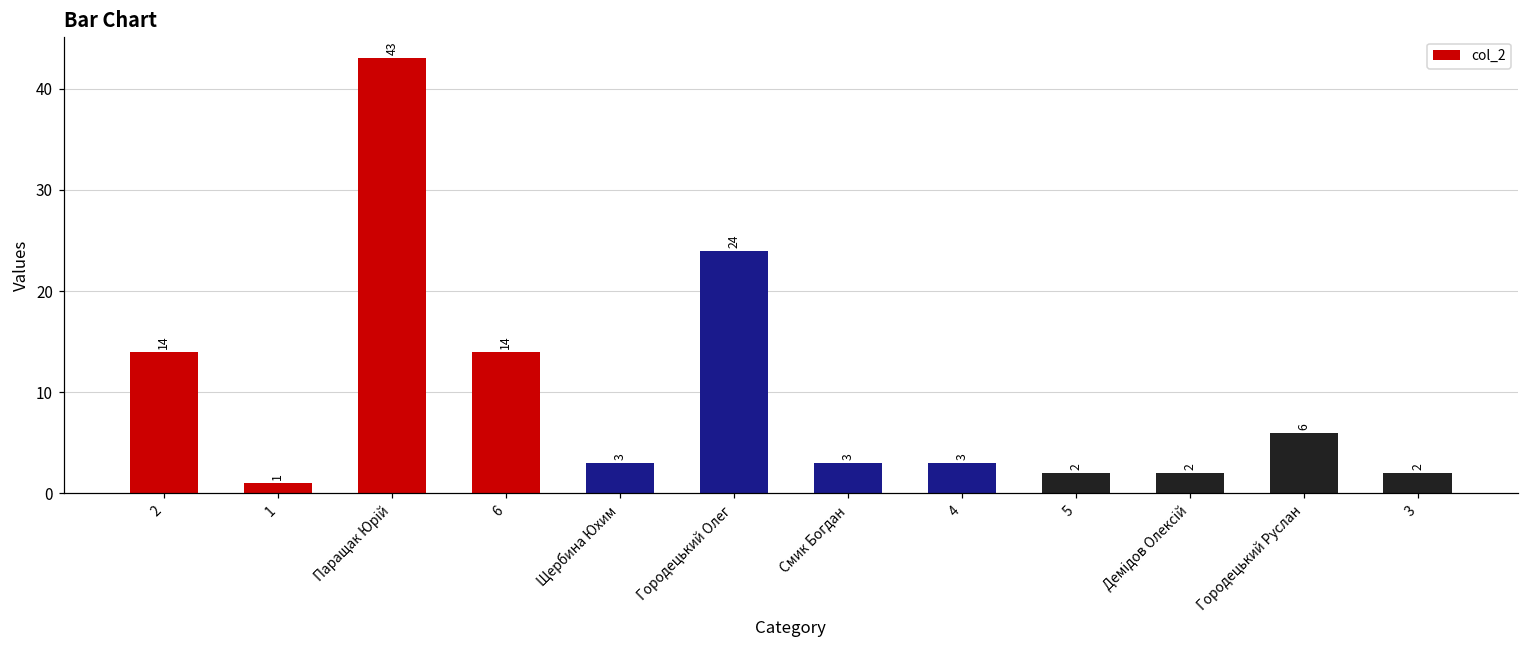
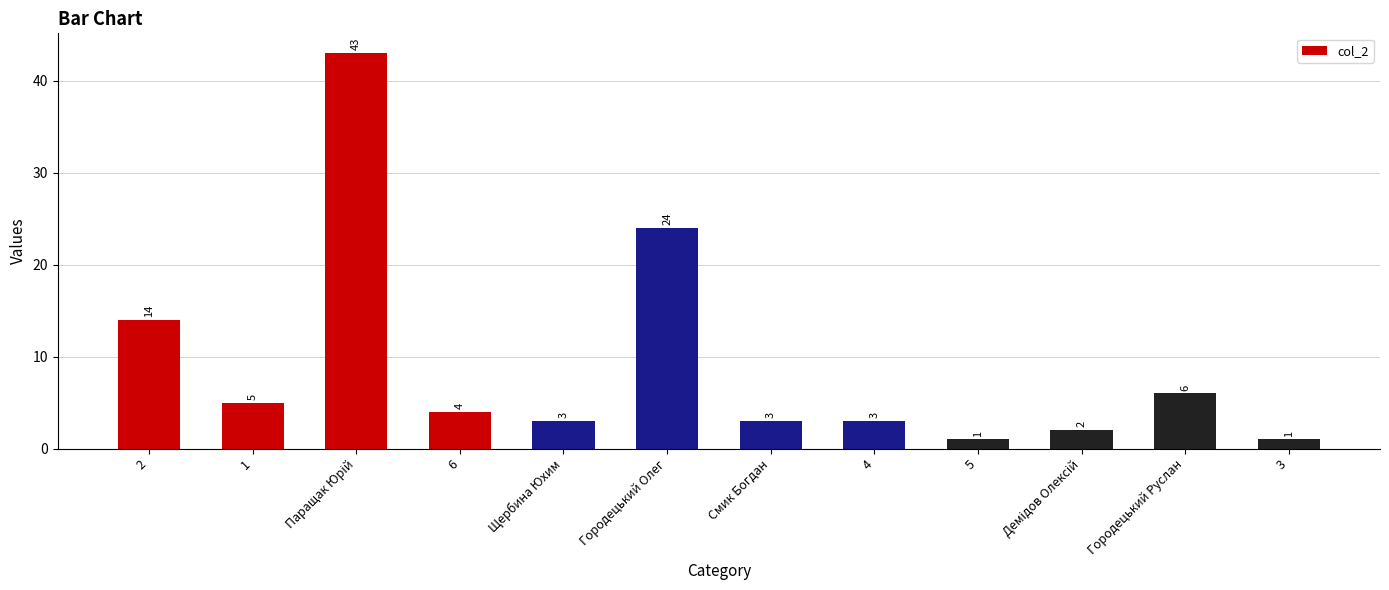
1: 1 -> 5
6: 14 -> 4
5: 2 -> 1
3: 2 -> 1
